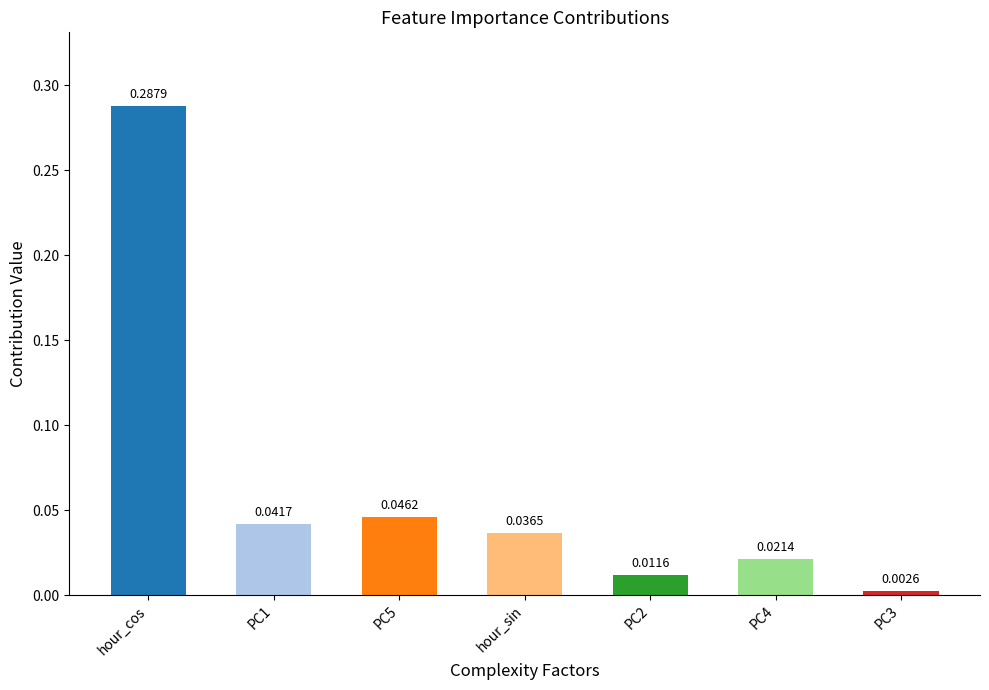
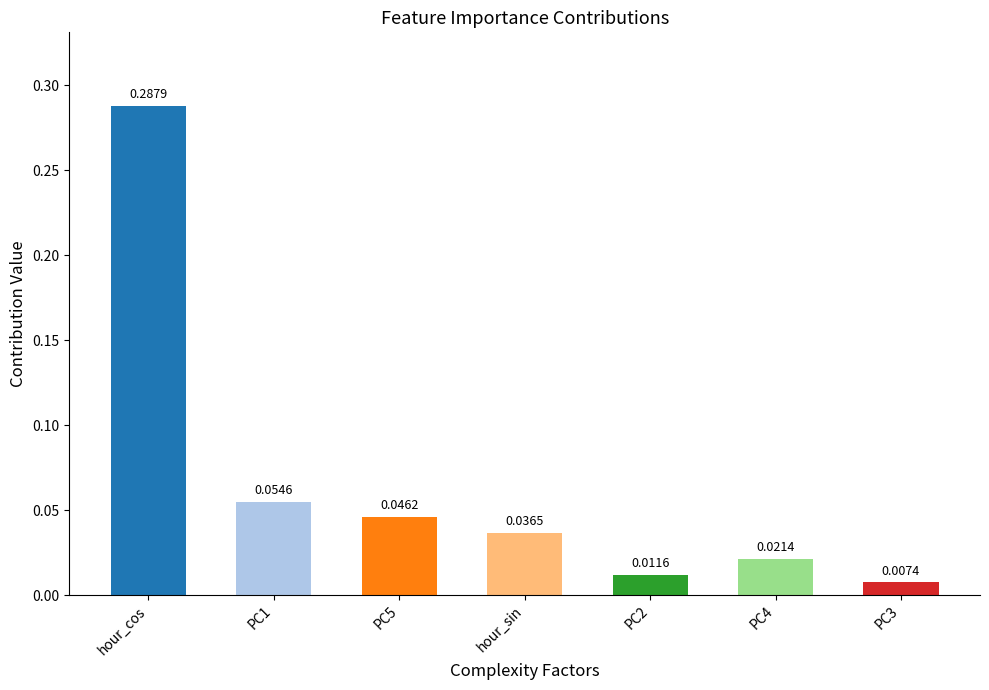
PC1: 0.0417 -> 0.0546
PC3: 0.0026 -> 0.0074
